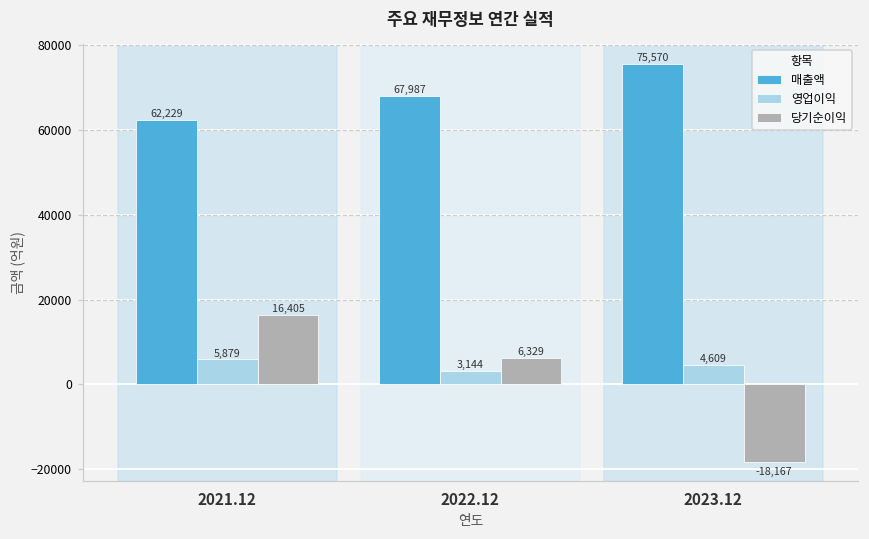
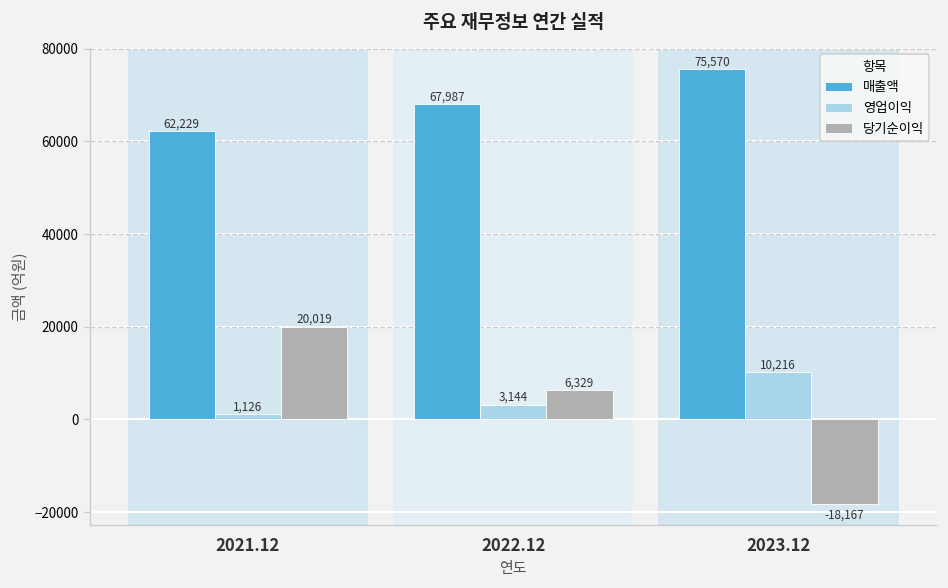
영업이익, 2021.12: 5,879 -> 1,126
당기순이익, 2021.12: 16,405 -> 20,019
영업이익, 2023.12: 4,609 -> 10,216
